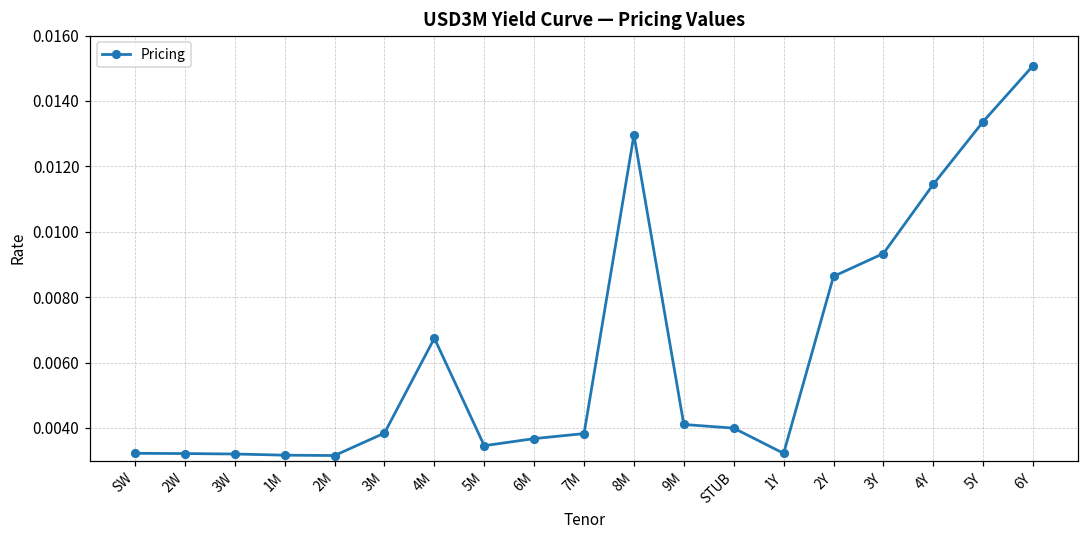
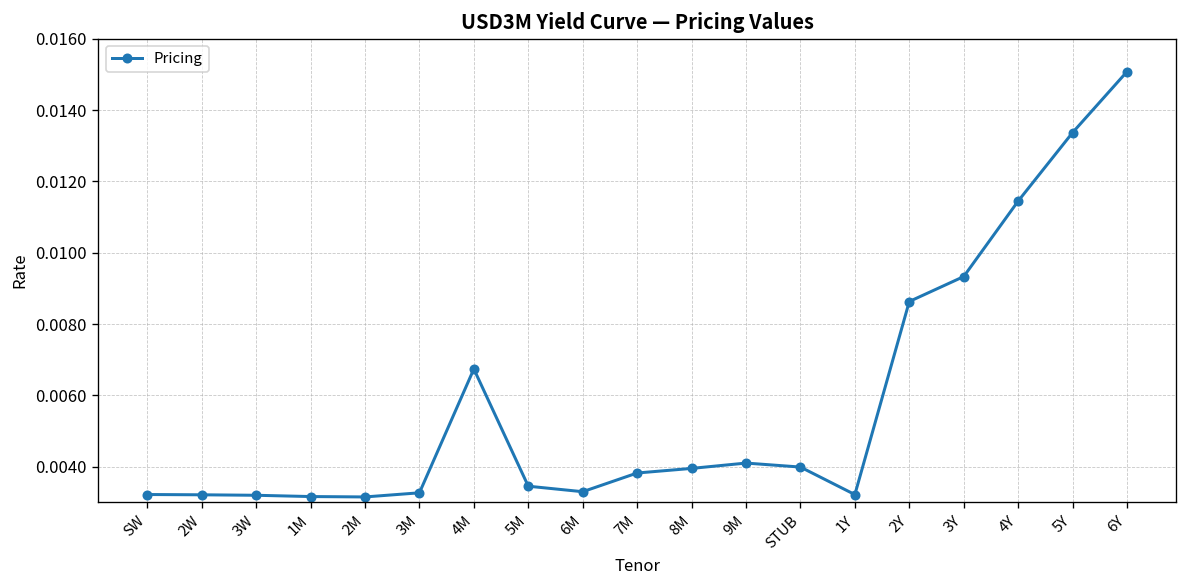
3M: 0.0038 -> 0.0033
6M: 0.0037 -> 0.0033
8M: 0.0130 -> 0.0040
